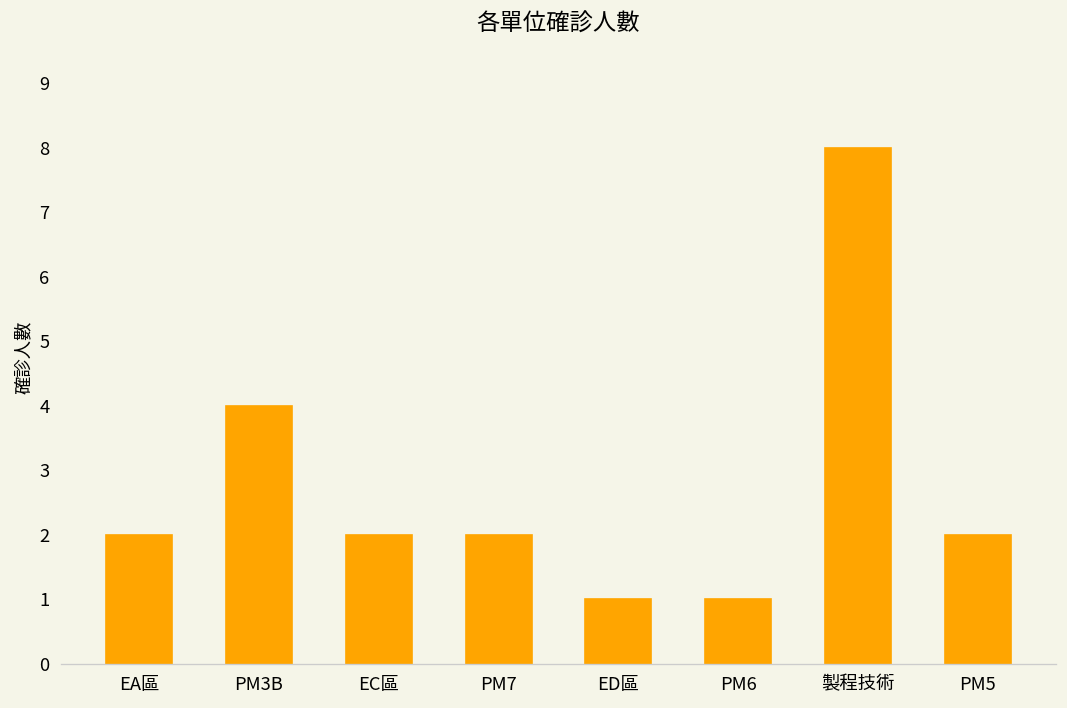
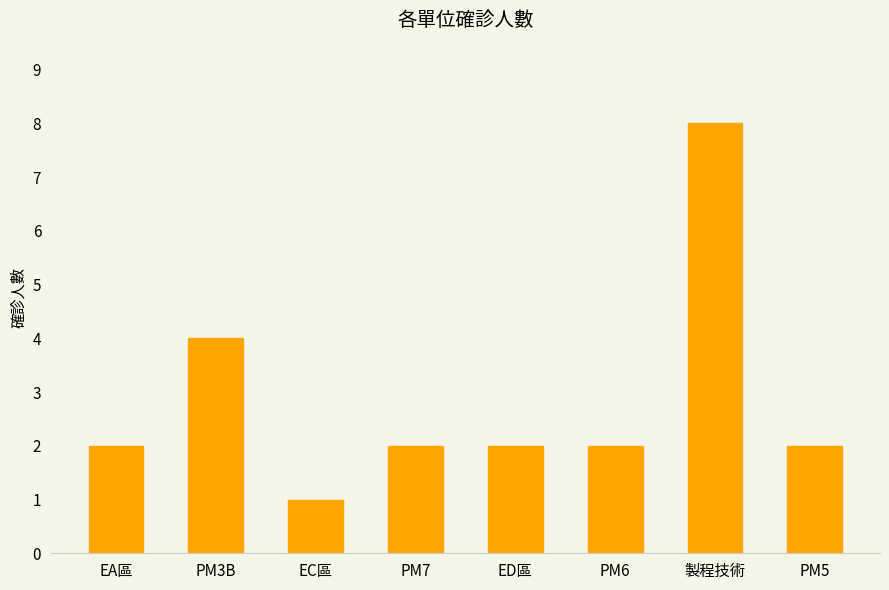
EC區: 2 -> 1
ED區: 1 -> 2
PM6: 1 -> 2
